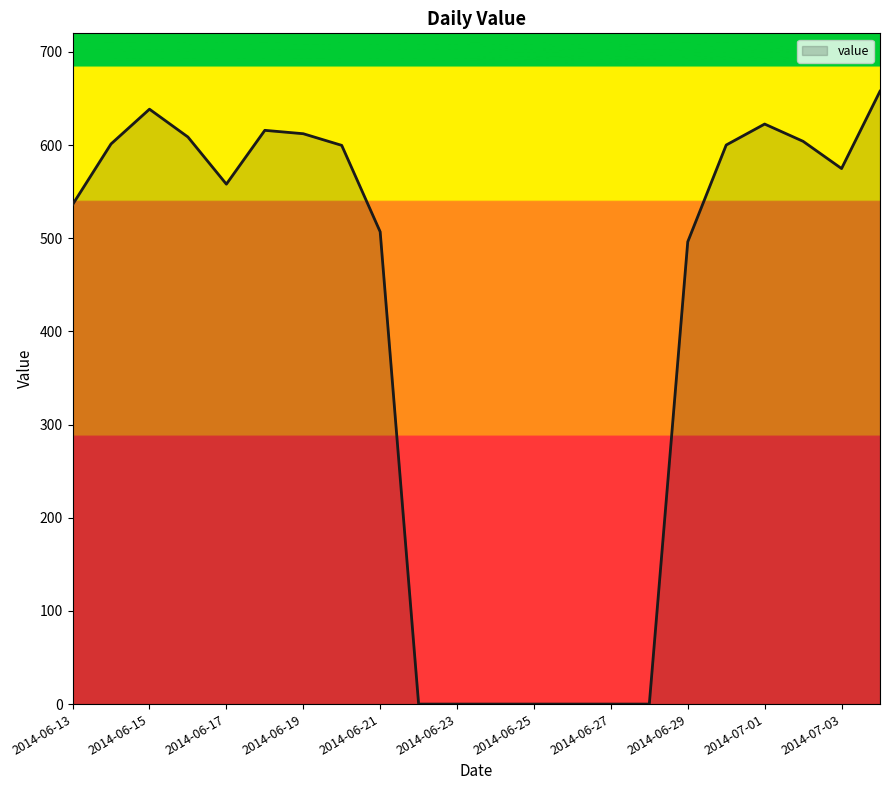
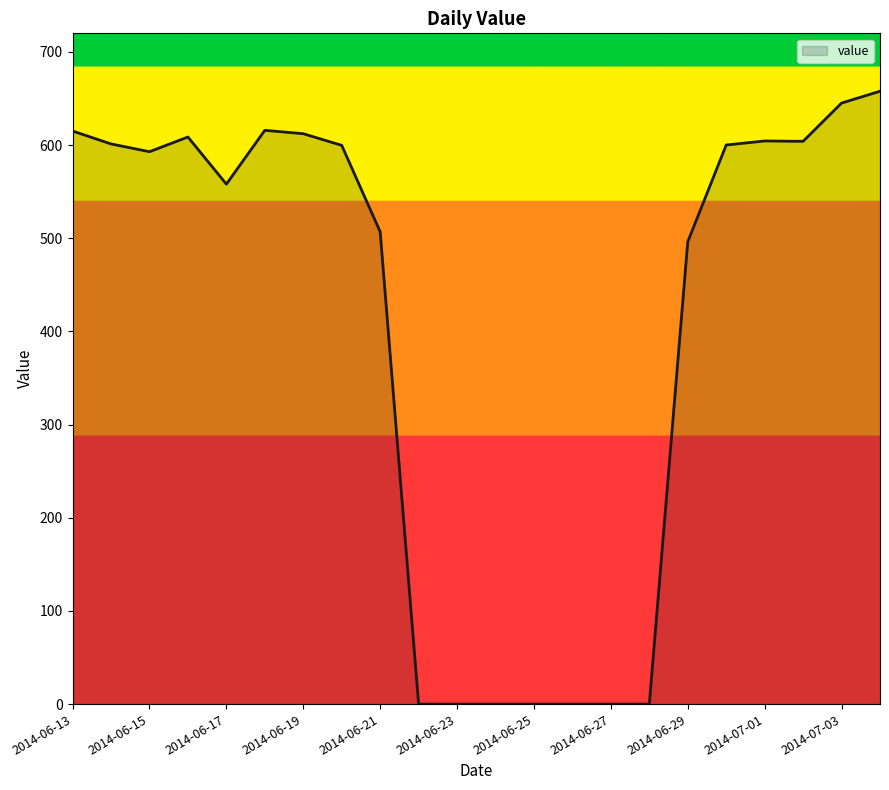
2014-06-13: 540 -> 620
2014-06-15: 640 -> 590
2014-07-01: 620 -> 600
2014-07-03: 570 -> 650
